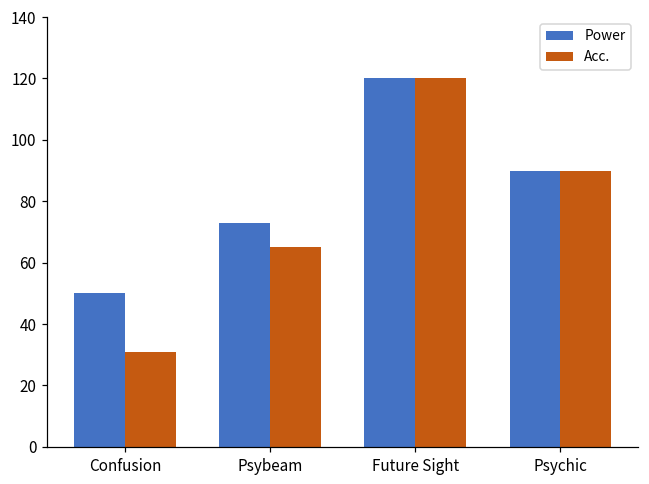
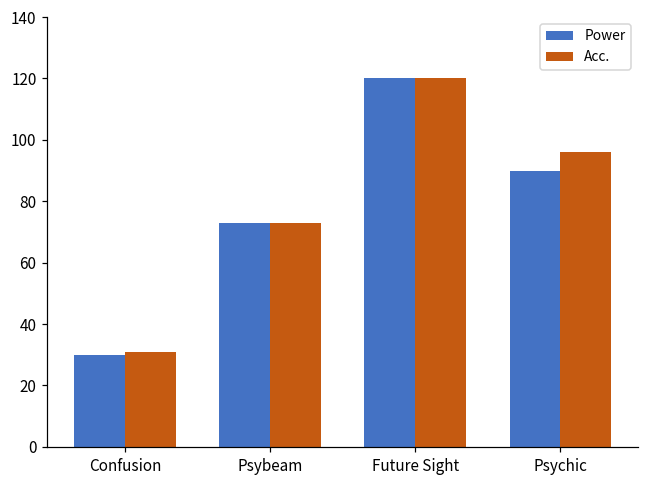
Power, Confusion: 50 -> 30
Acc., Psybeam: 65 -> 73
Acc., Psychic: 90 -> 96
